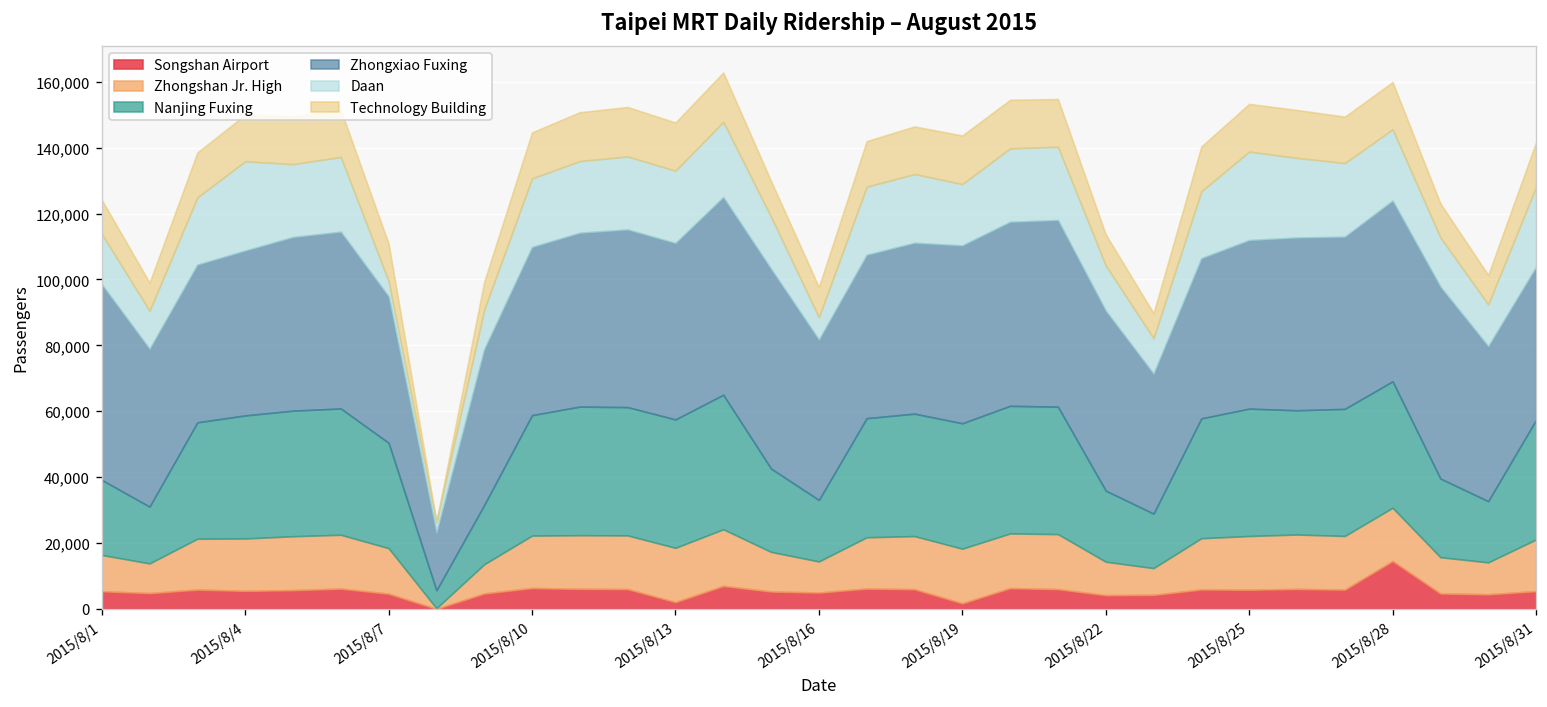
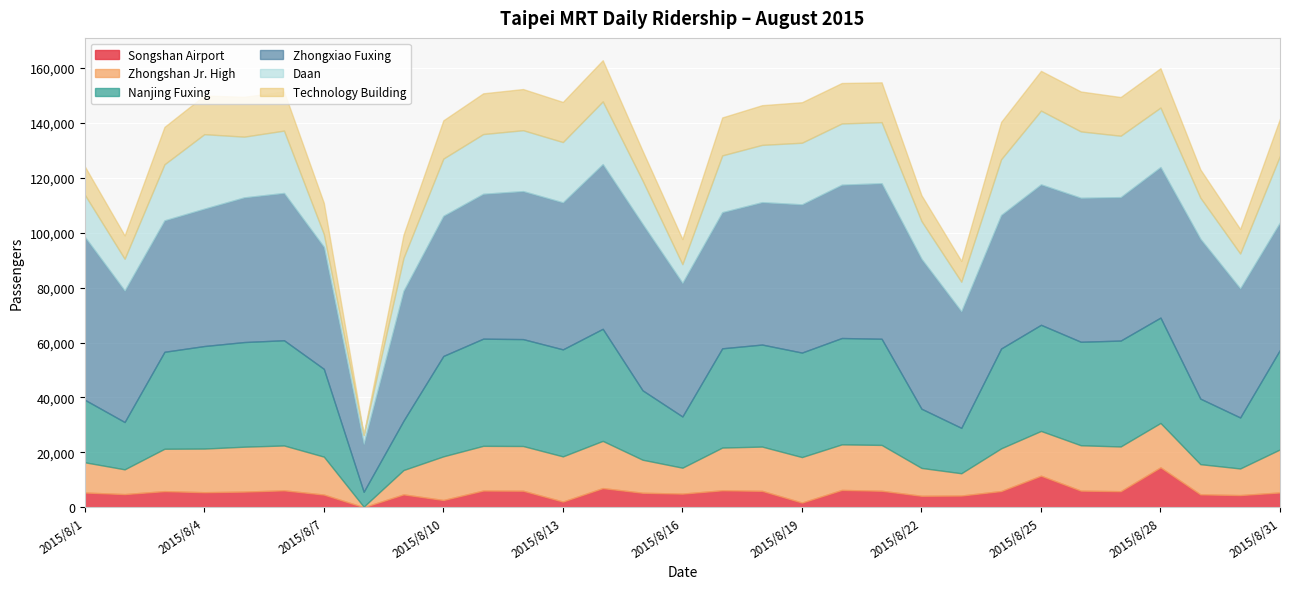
Songshan Airport, 2015/8/10: 6,000 -> 3,000
Daan, 2015/8/19: 19,000 -> 22,000
Songshan Airport, 2015/8/25: 6,000 -> 11,000
